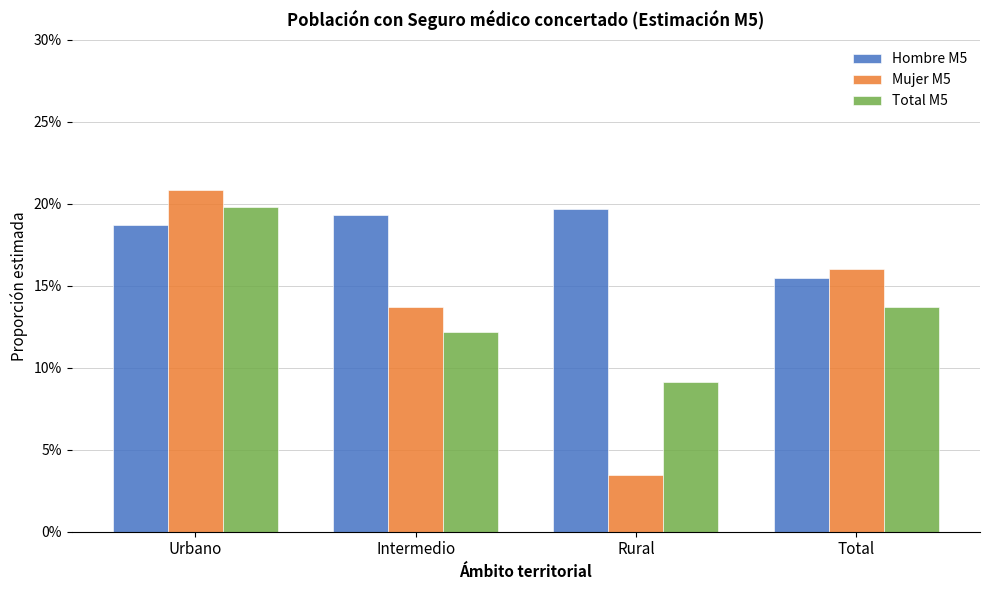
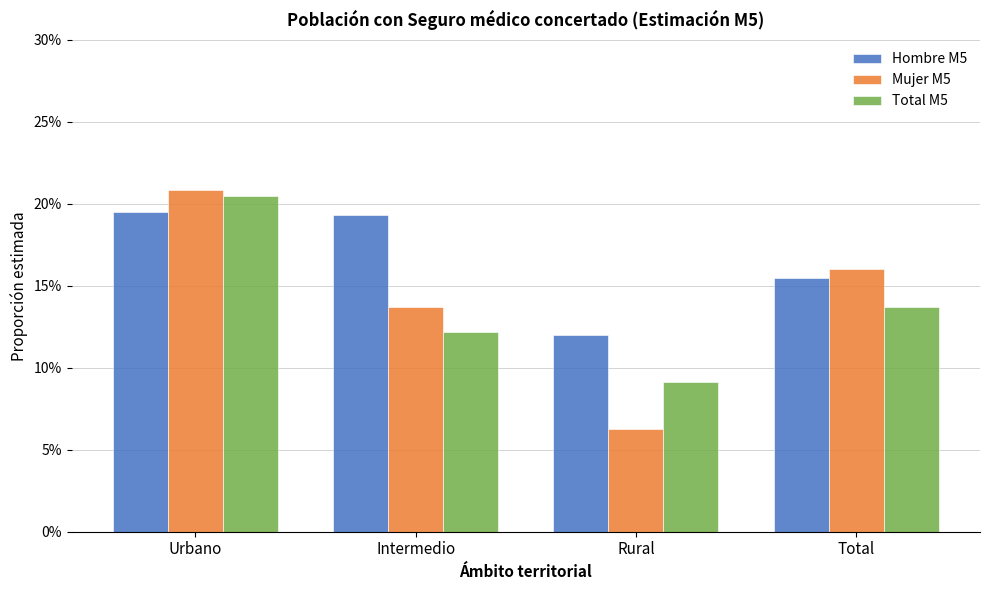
Hombre M5, Urbano: 18.7% -> 19.5%
Total M5, Urbano: 19.8% -> 20.5%
Hombre M5, Rural: 19.7% -> 12.0%
Mujer M5, Rural: 3.4% -> 6.2%
